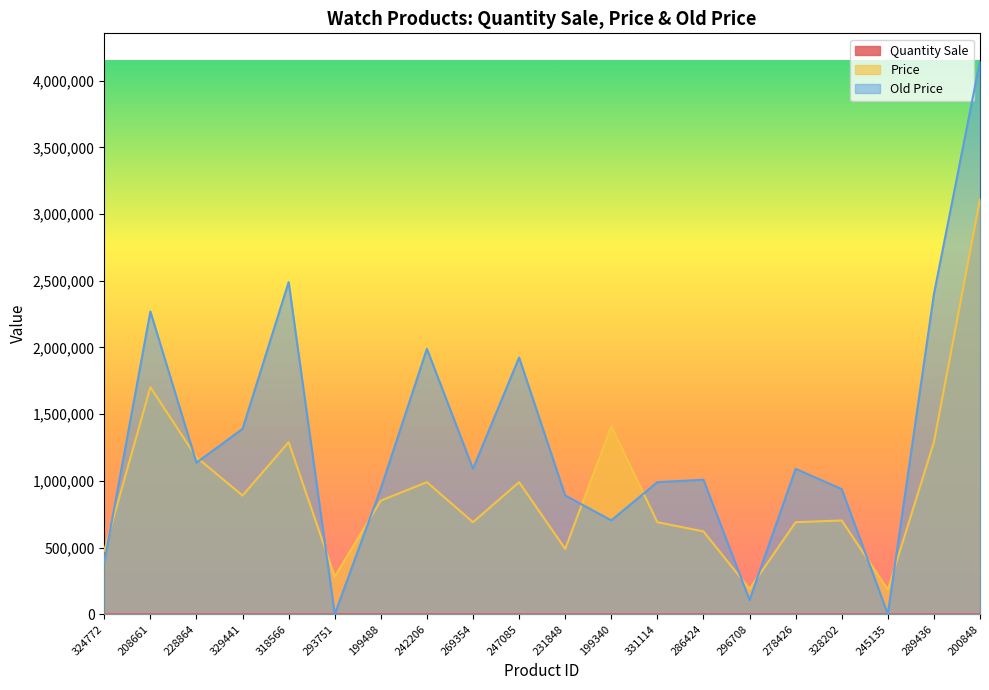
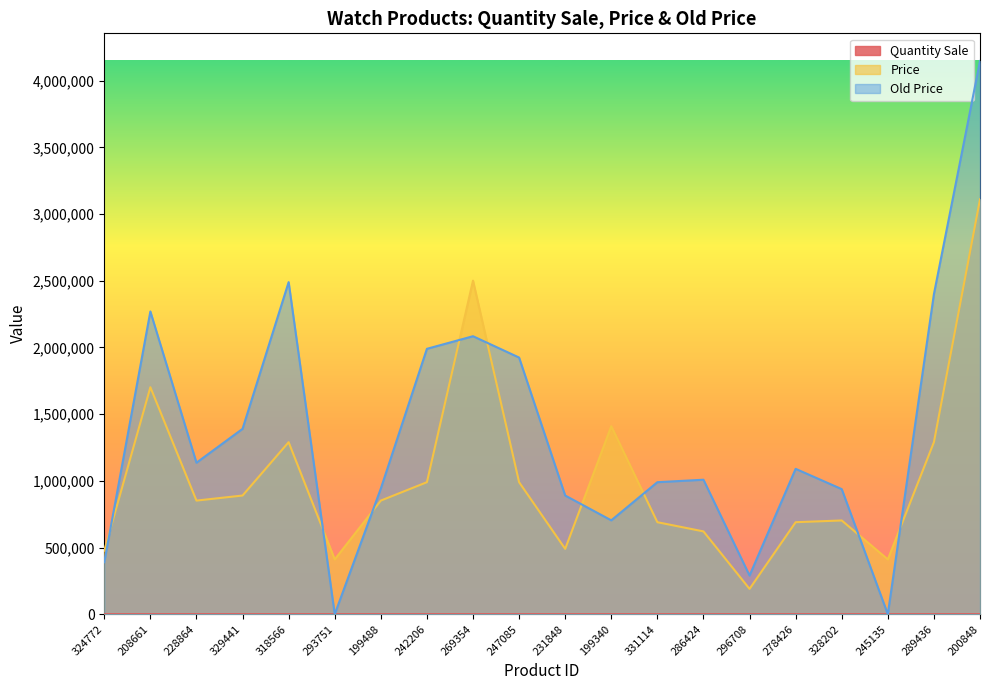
Price, 228864: 1,180,000 -> 850,000
Price, 293751: 280,000 -> 410,000
Price, 269354: 690,000 -> 2,500,000
Old Price, 269354: 1,090,000 -> 2,080,000
Old Price, 296708: 110,000 -> 290,000
Price, 245135: 180,000 -> 410,000
